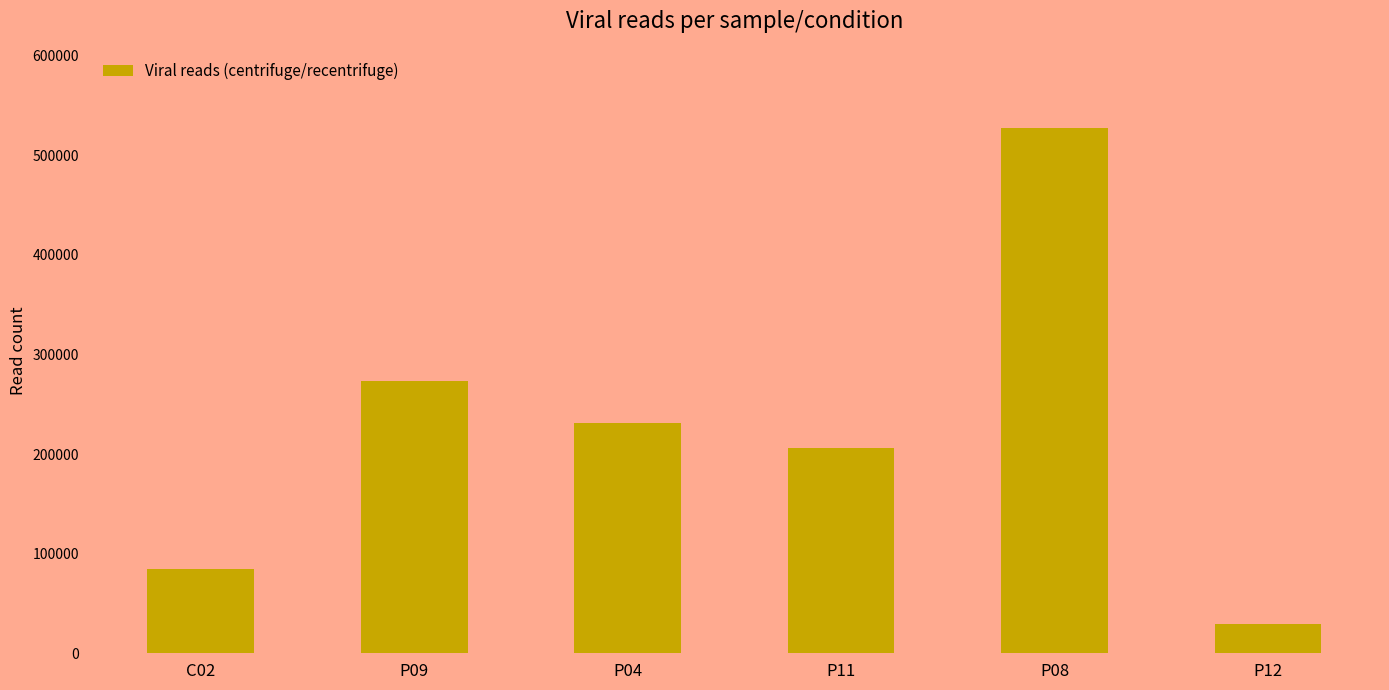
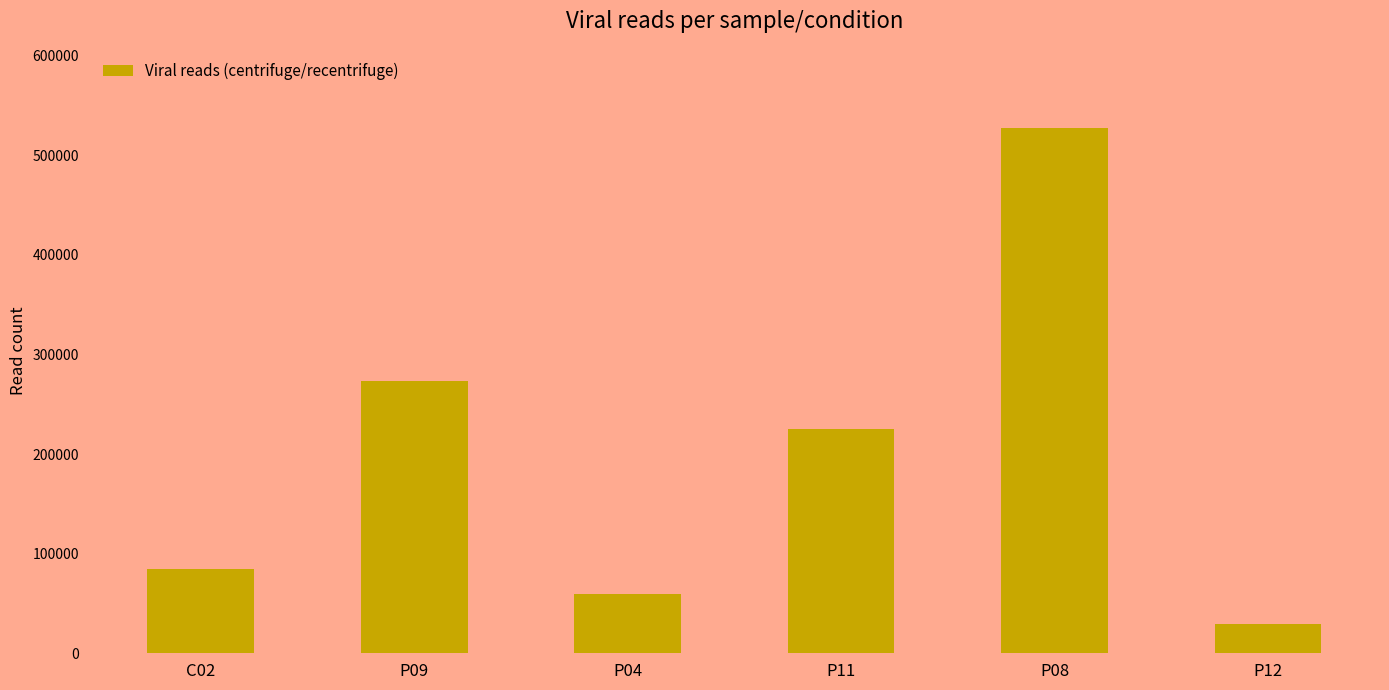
P04: 230000 -> 60000
P11: 210000 -> 220000
